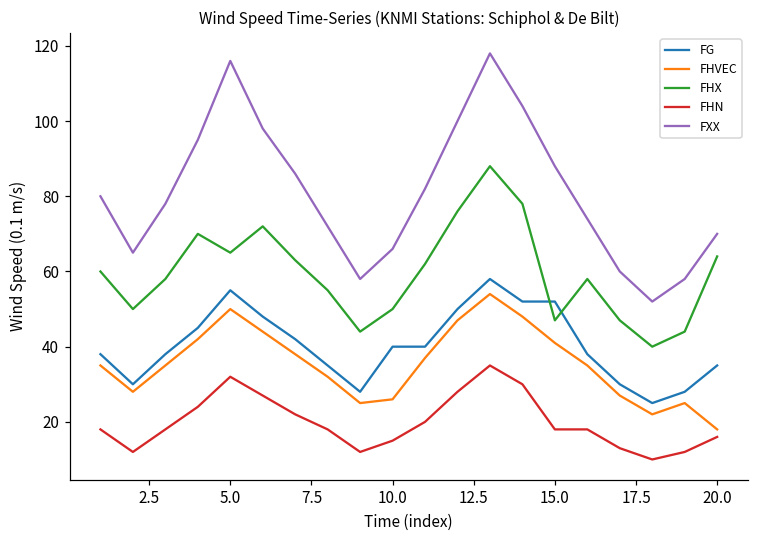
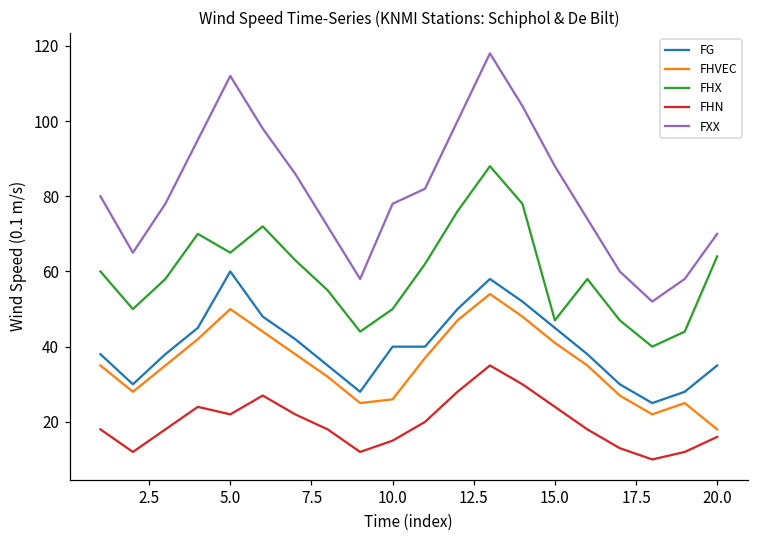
FG, 5.0: 55 -> 60
FHN, 5.0: 32 -> 22
FXX, 5.0: 116 -> 112
FXX, 10.0: 66 -> 78
FG, 15.0: 52 -> 45
FHN, 15.0: 18 -> 24
